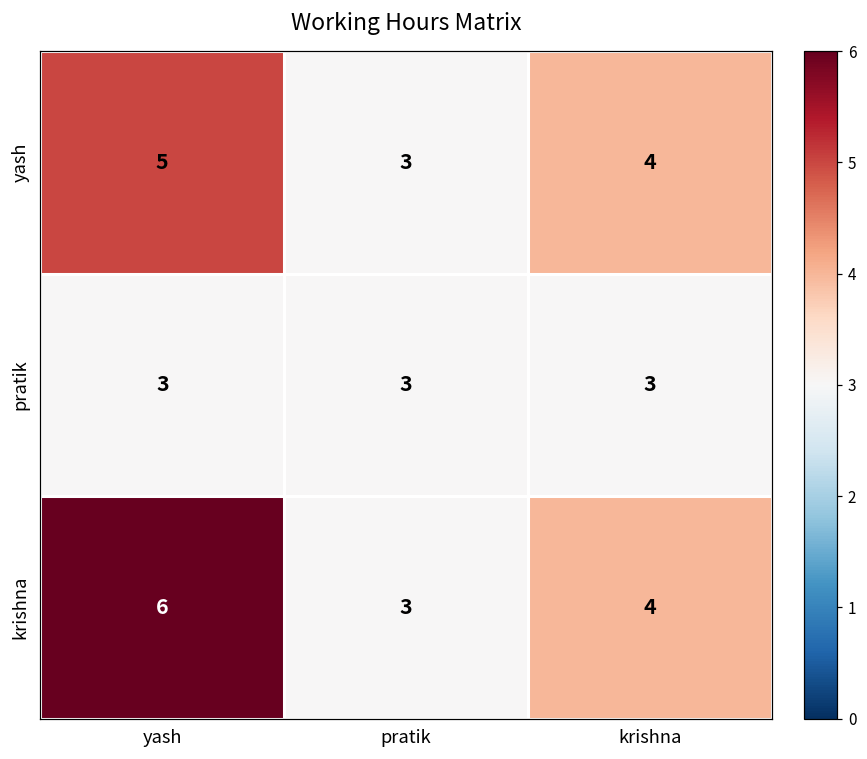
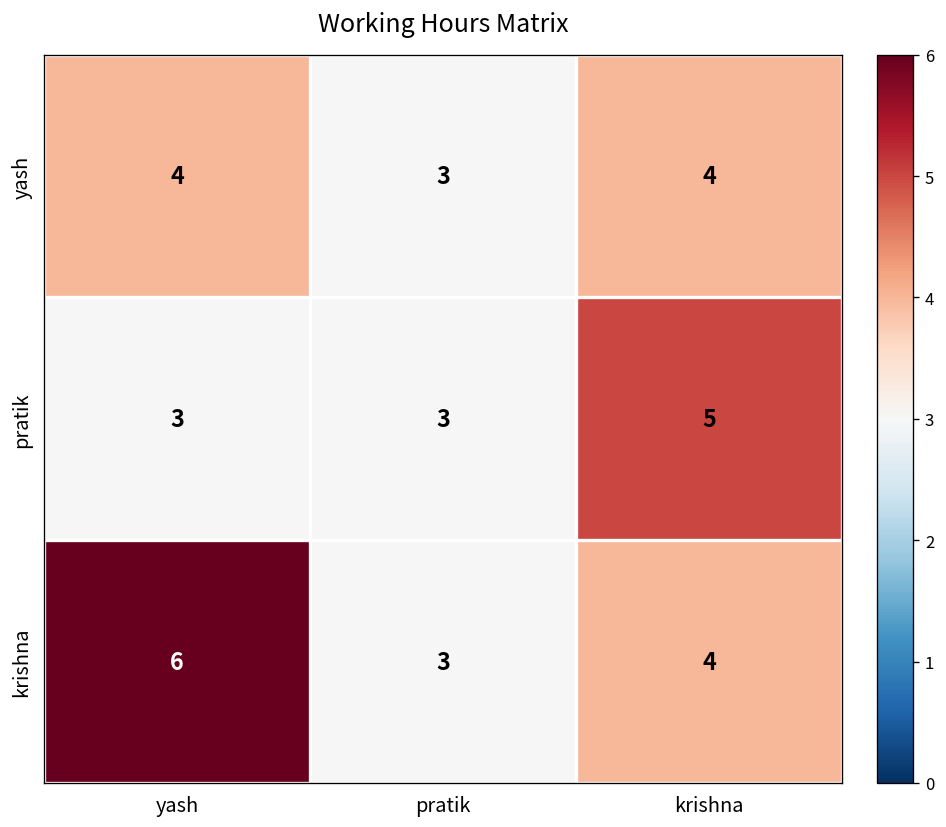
yash, yash: 5 -> 4
pratik, krishna: 3 -> 5
